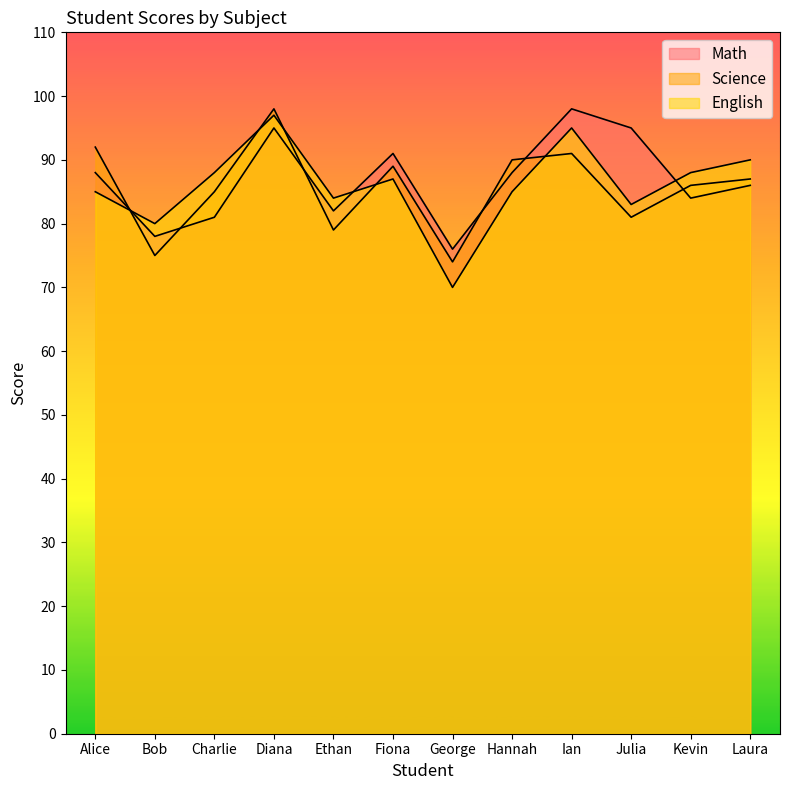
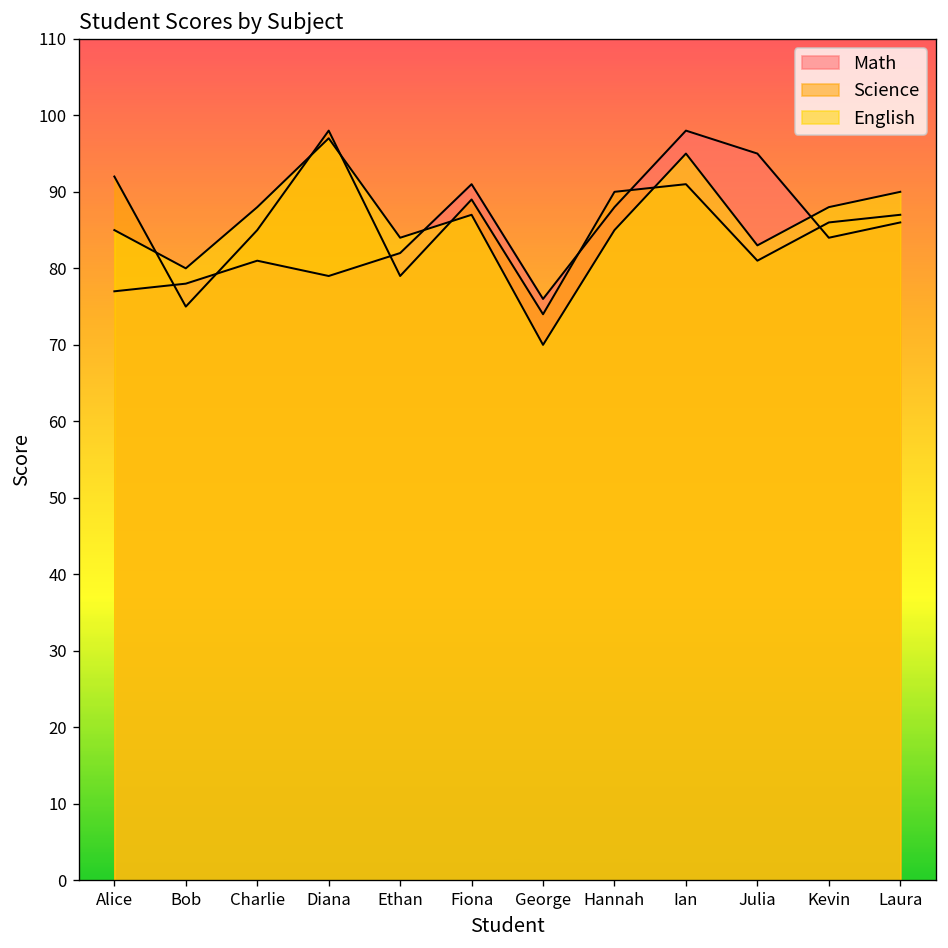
Math, Alice: 88 -> 77
Math, Diana: 95 -> 79
